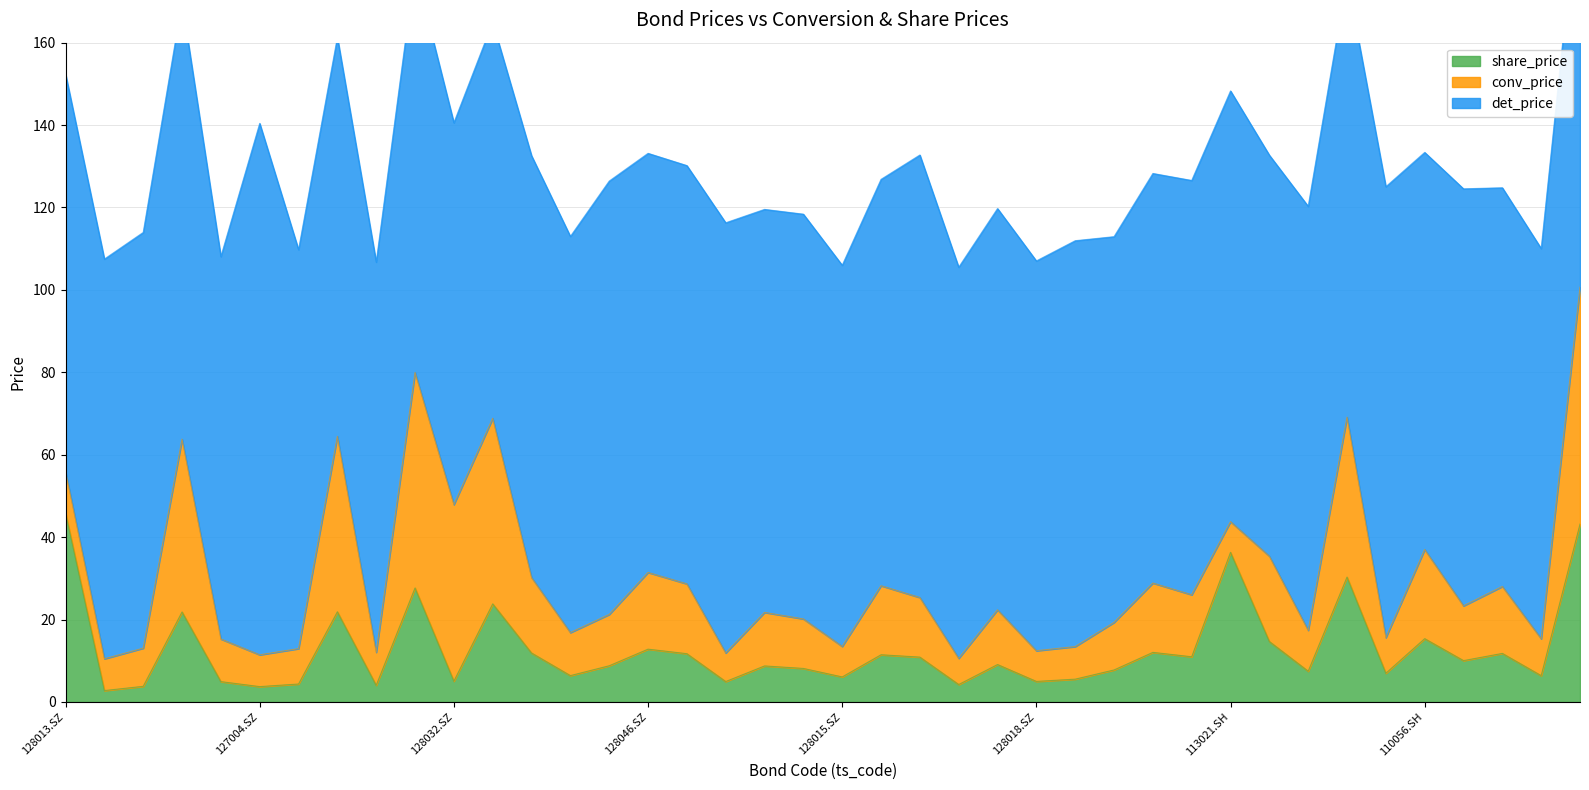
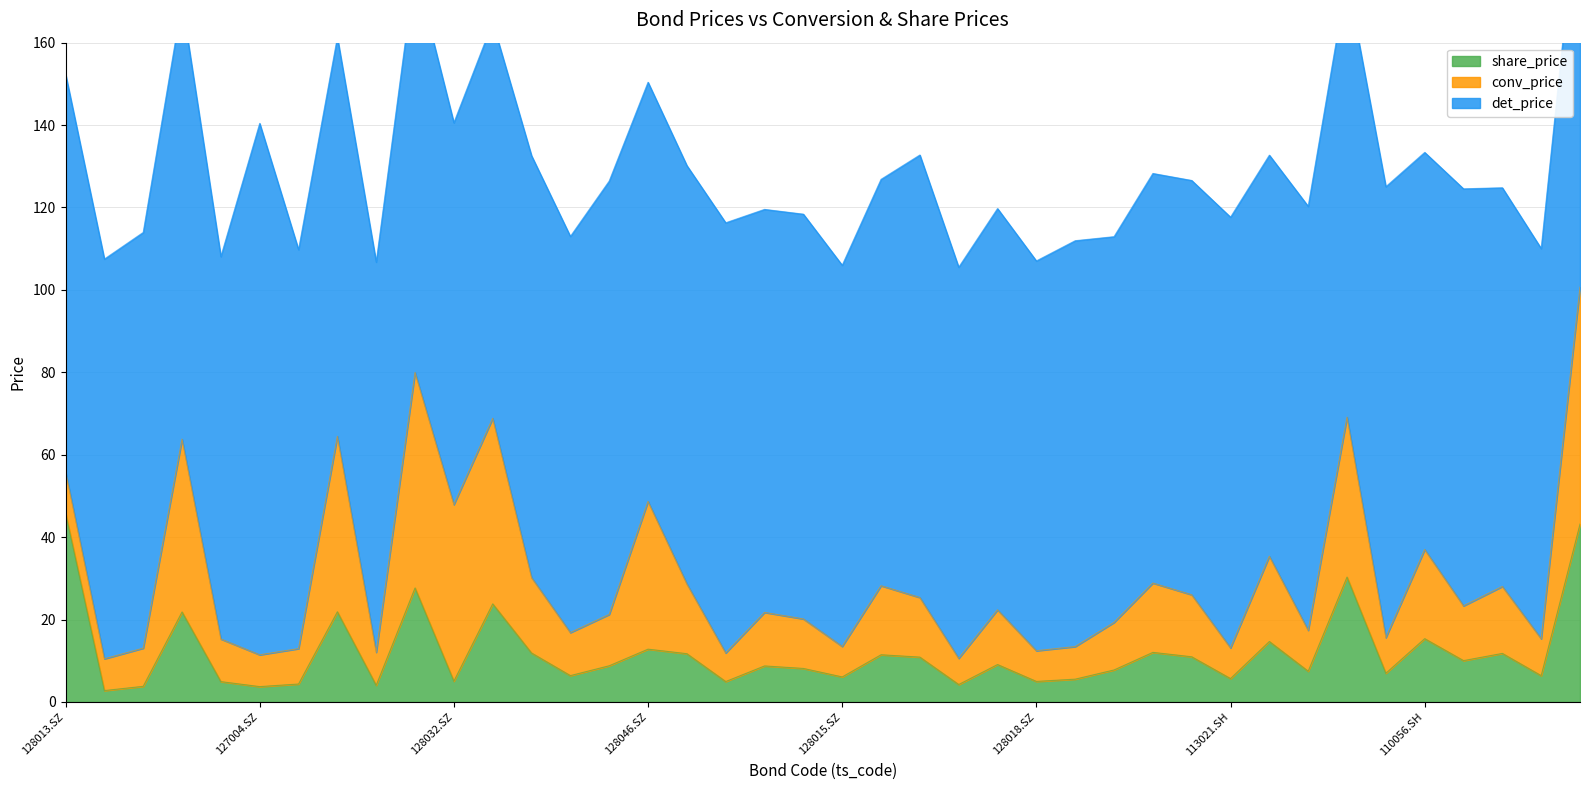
conv_price, 128046.SZ: 19 -> 36
share_price, 113021.SH: 36 -> 6
